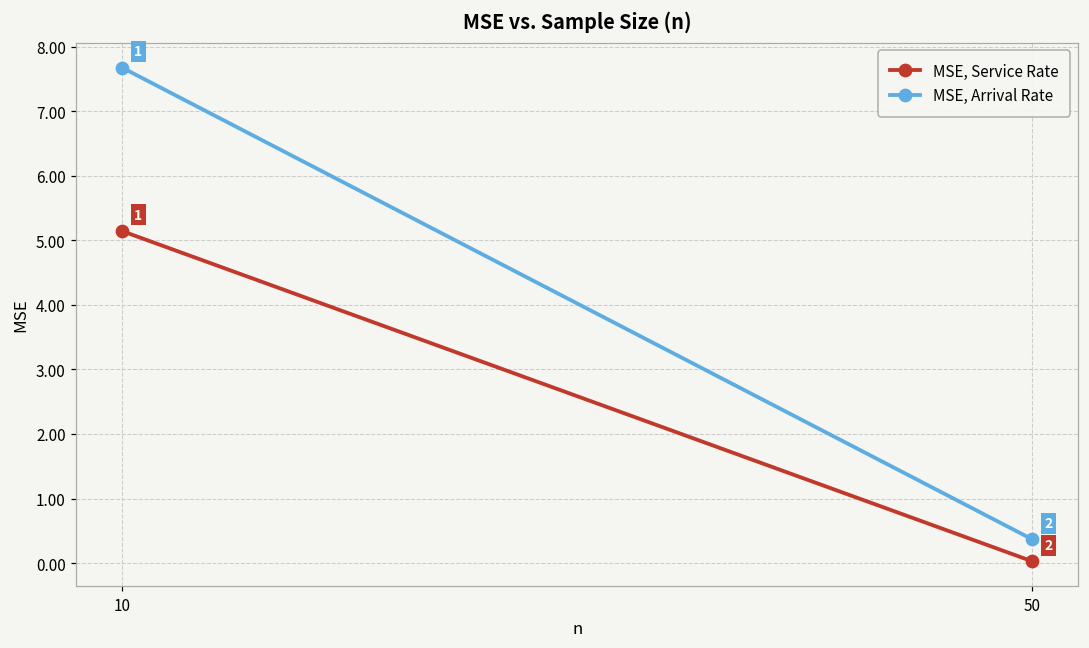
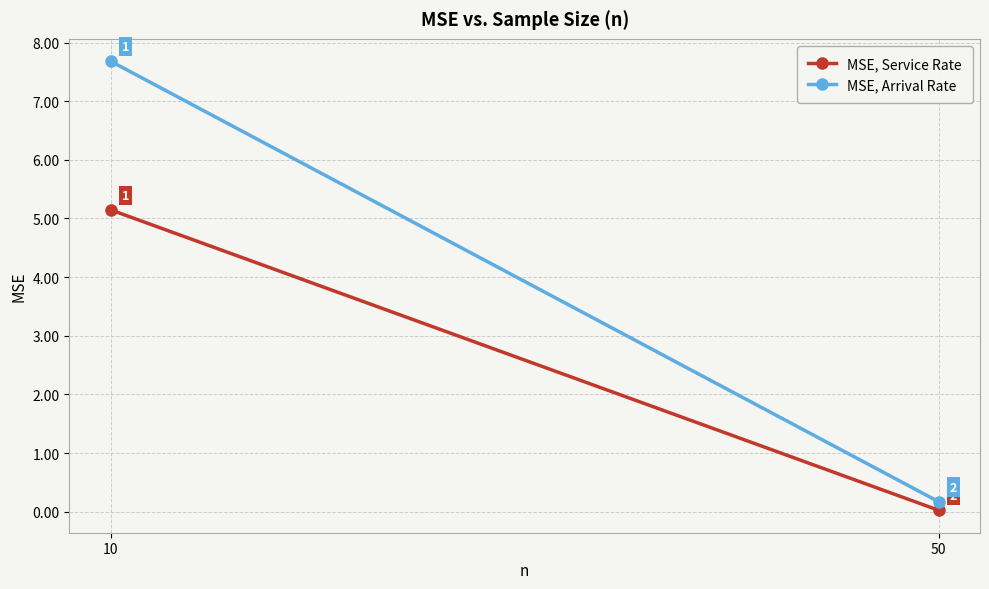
MSE, Arrival Rate, 50: 0.4 -> 0.2
